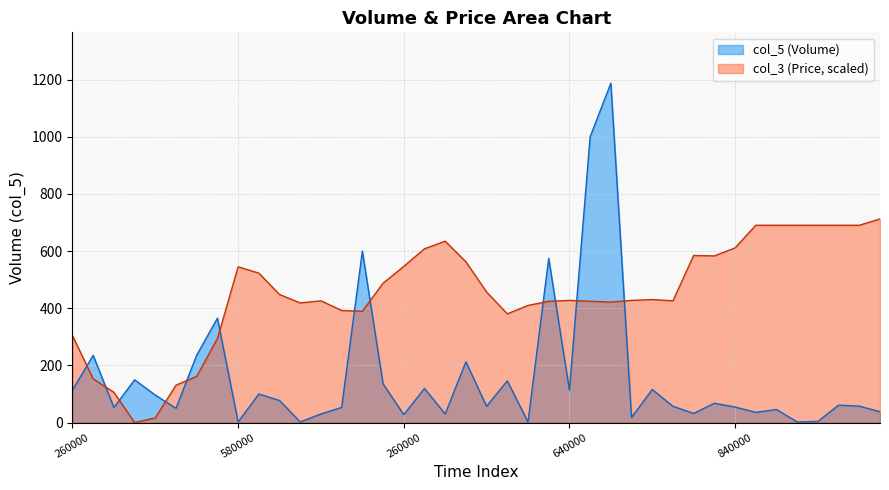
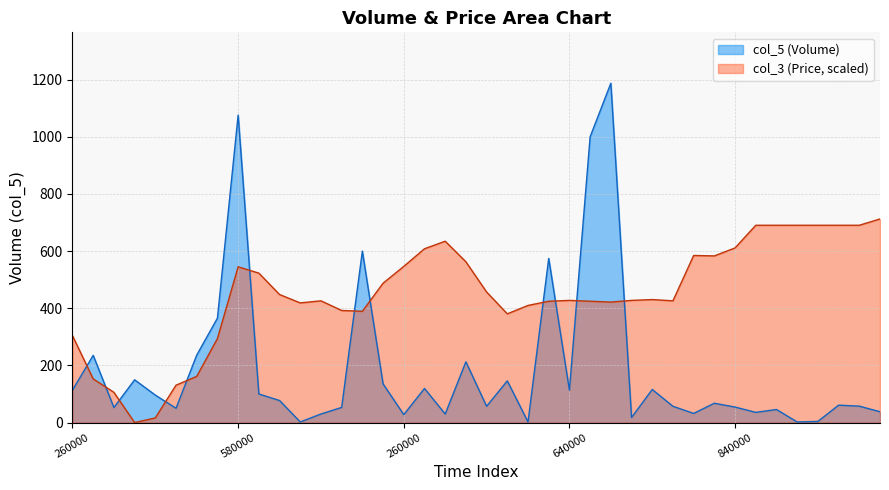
col_5 (Volume), 580000: 0 -> 1080
